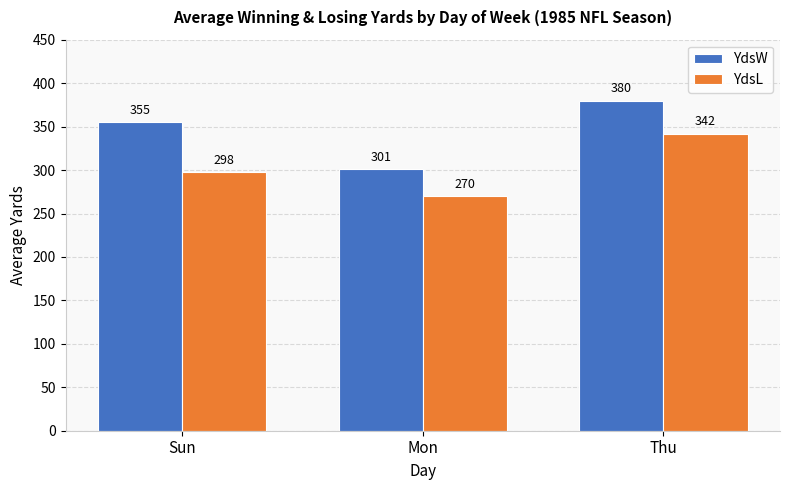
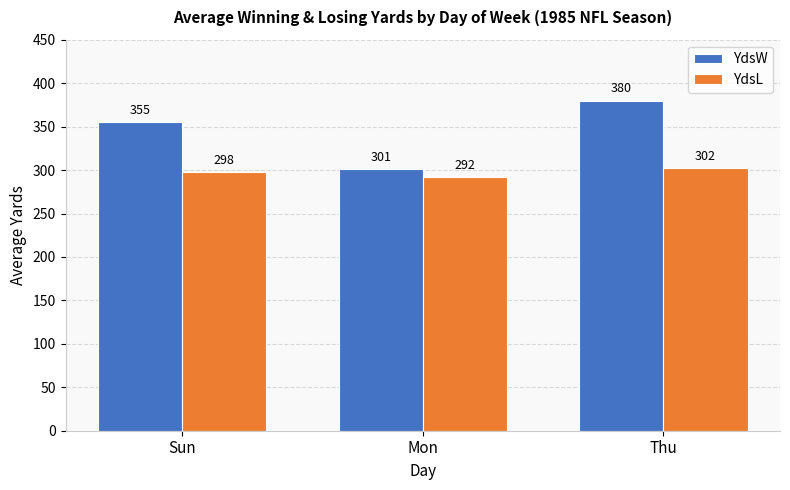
YdsL, Mon: 270 -> 292
YdsL, Thu: 342 -> 302
